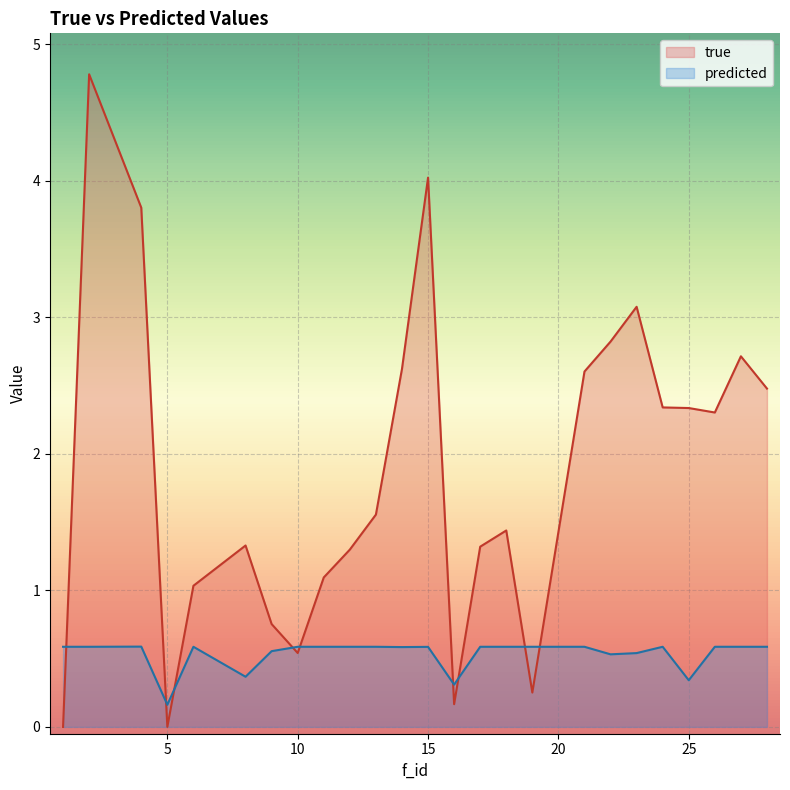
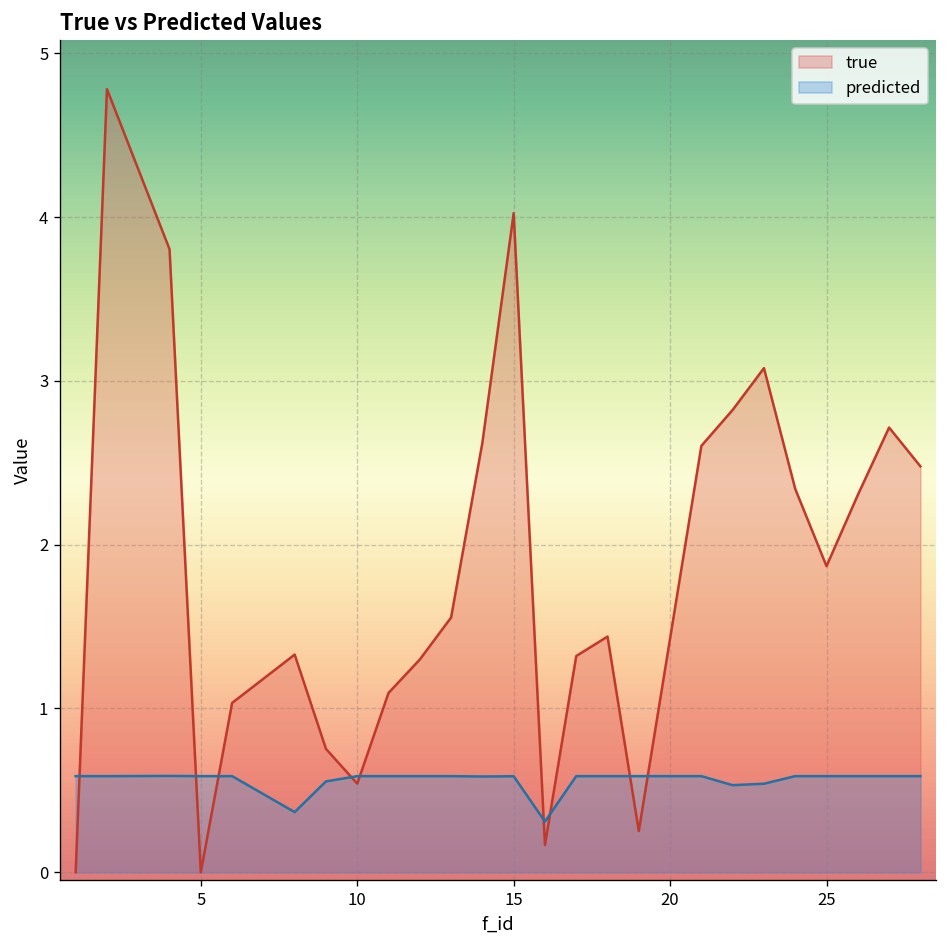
predicted, 5: 0.16 -> 0.59
true, 25: 2.34 -> 1.87
predicted, 25: 0.34 -> 0.59
